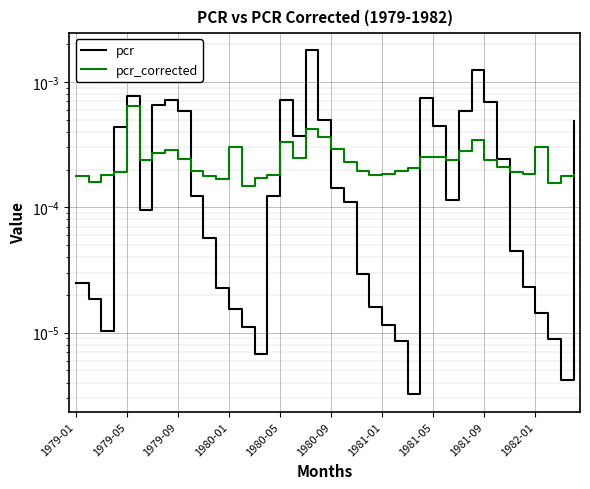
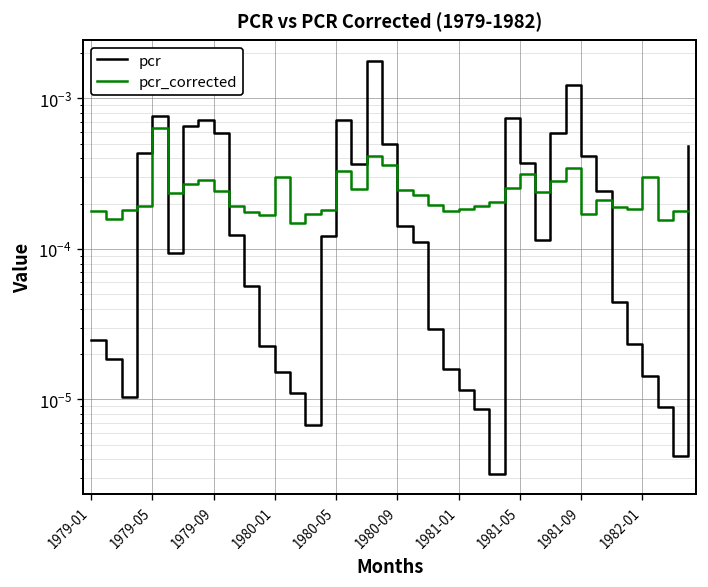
pcr_corrected, 1980-09: 0.00029 -> 0.00025
pcr, 1981-05: 0.00044 -> 0.00037
pcr_corrected, 1981-05: 0.00025 -> 0.00031
pcr, 1981-09: 0.0007 -> 0.00042
pcr_corrected, 1981-09: 0.00024 -> 0.00017
